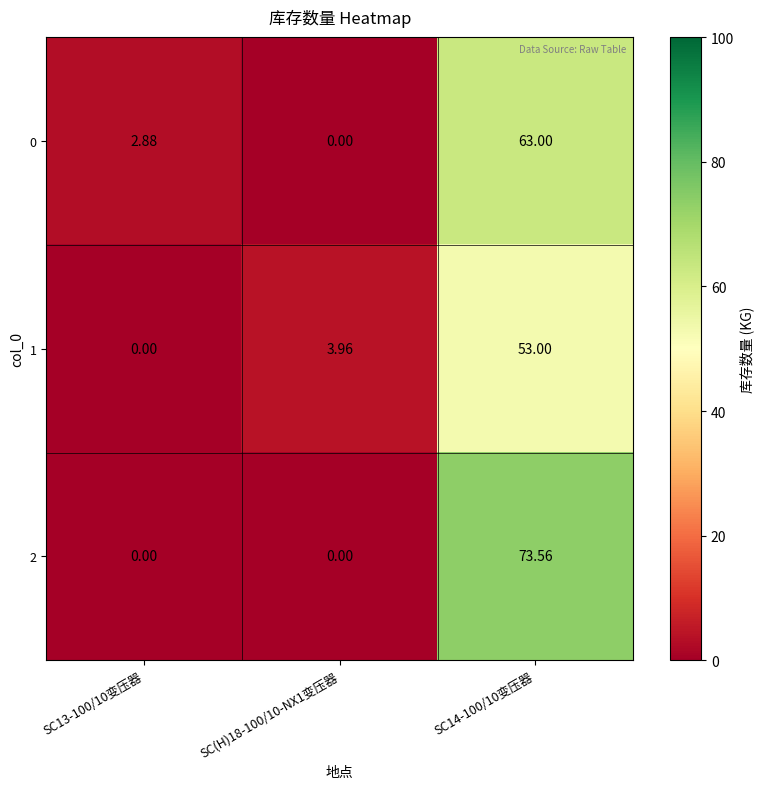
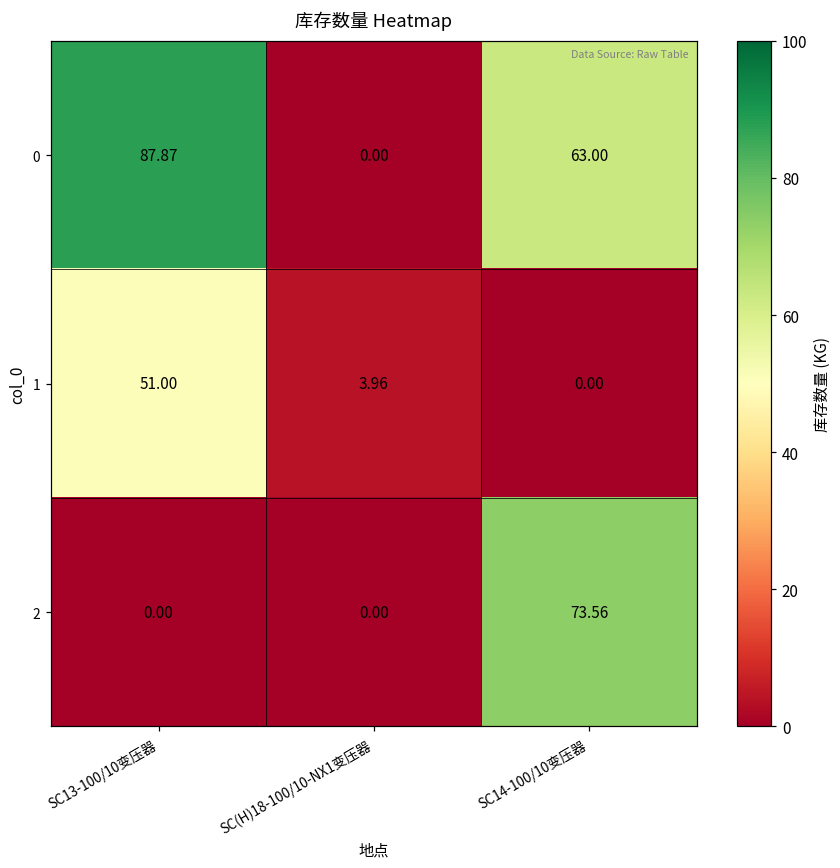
0, SC13-100/10变压器: 2.88 -> 87.87
1, SC13-100/10变压器: 0.00 -> 51.00
1, SC14-100/10变压器: 53.00 -> 0.00
